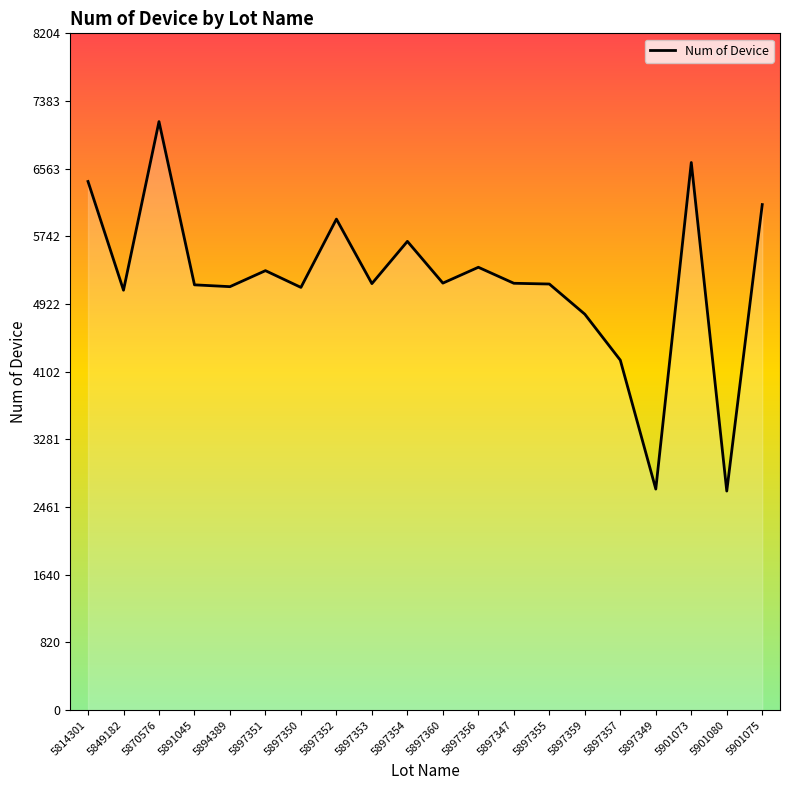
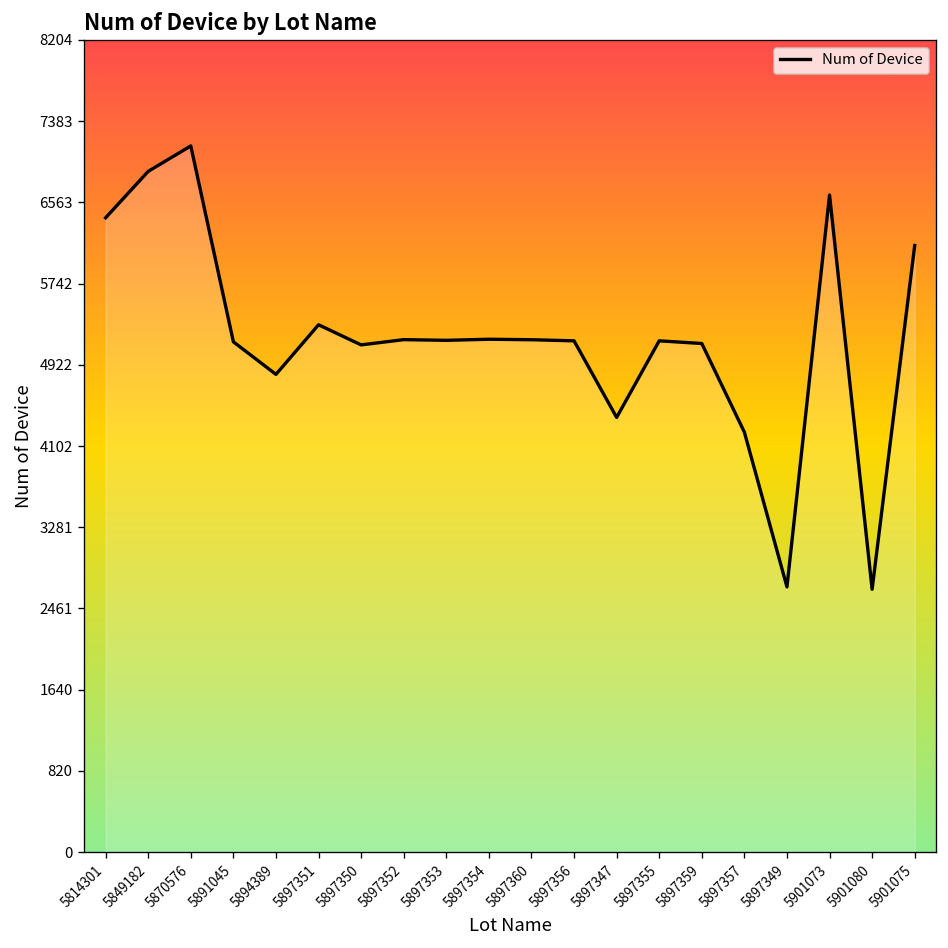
5849182: 5100 -> 6900
5894389: 5100 -> 4800
5897352: 6000 -> 5200
5897354: 5700 -> 5200
5897356: 5400 -> 5200
5897347: 5200 -> 4400
5897359: 4800 -> 5100
